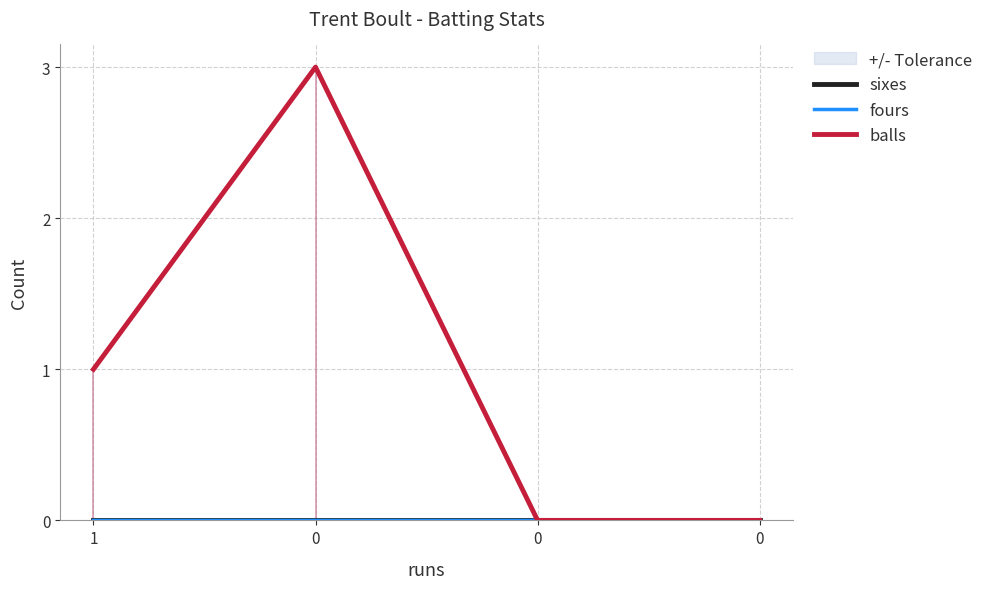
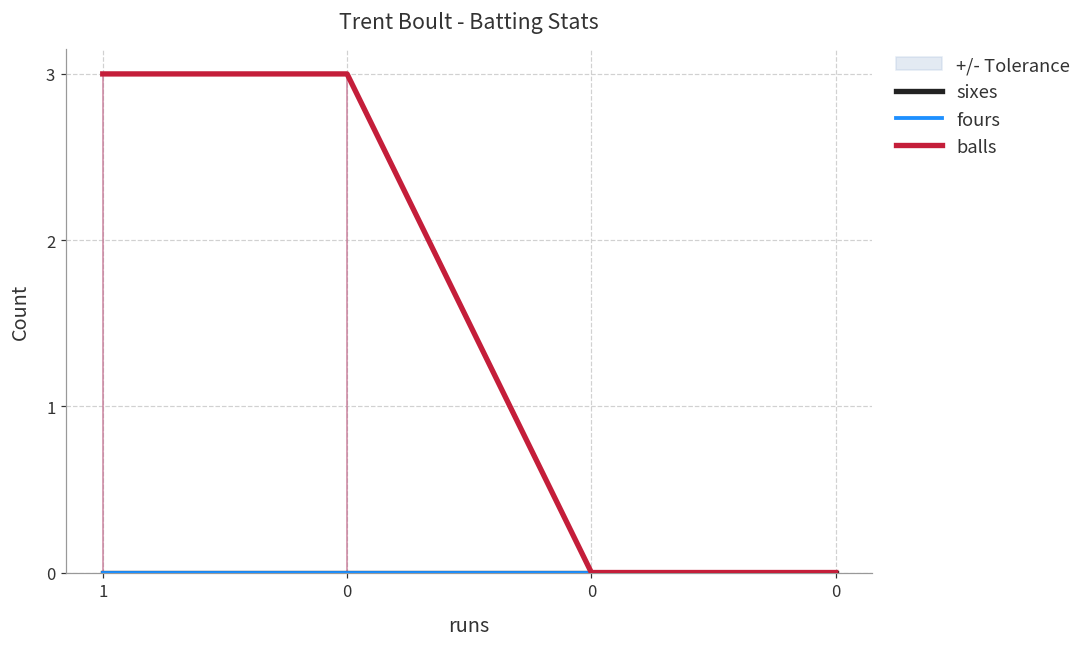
balls, 1: 1 -> 3
